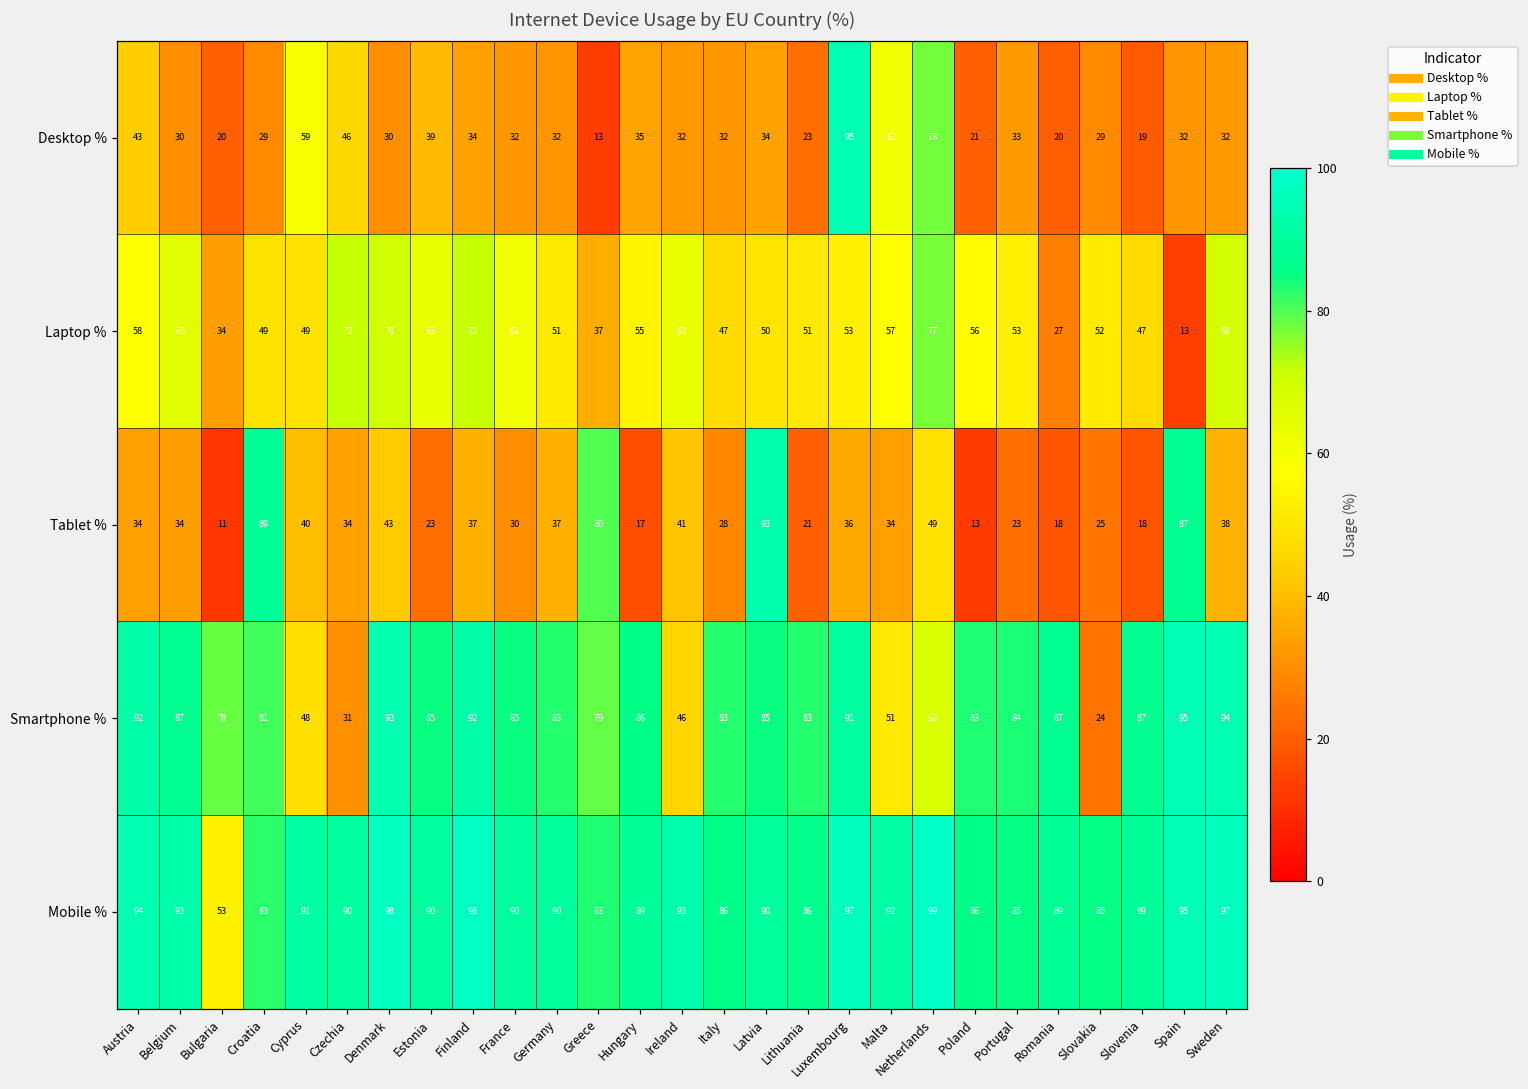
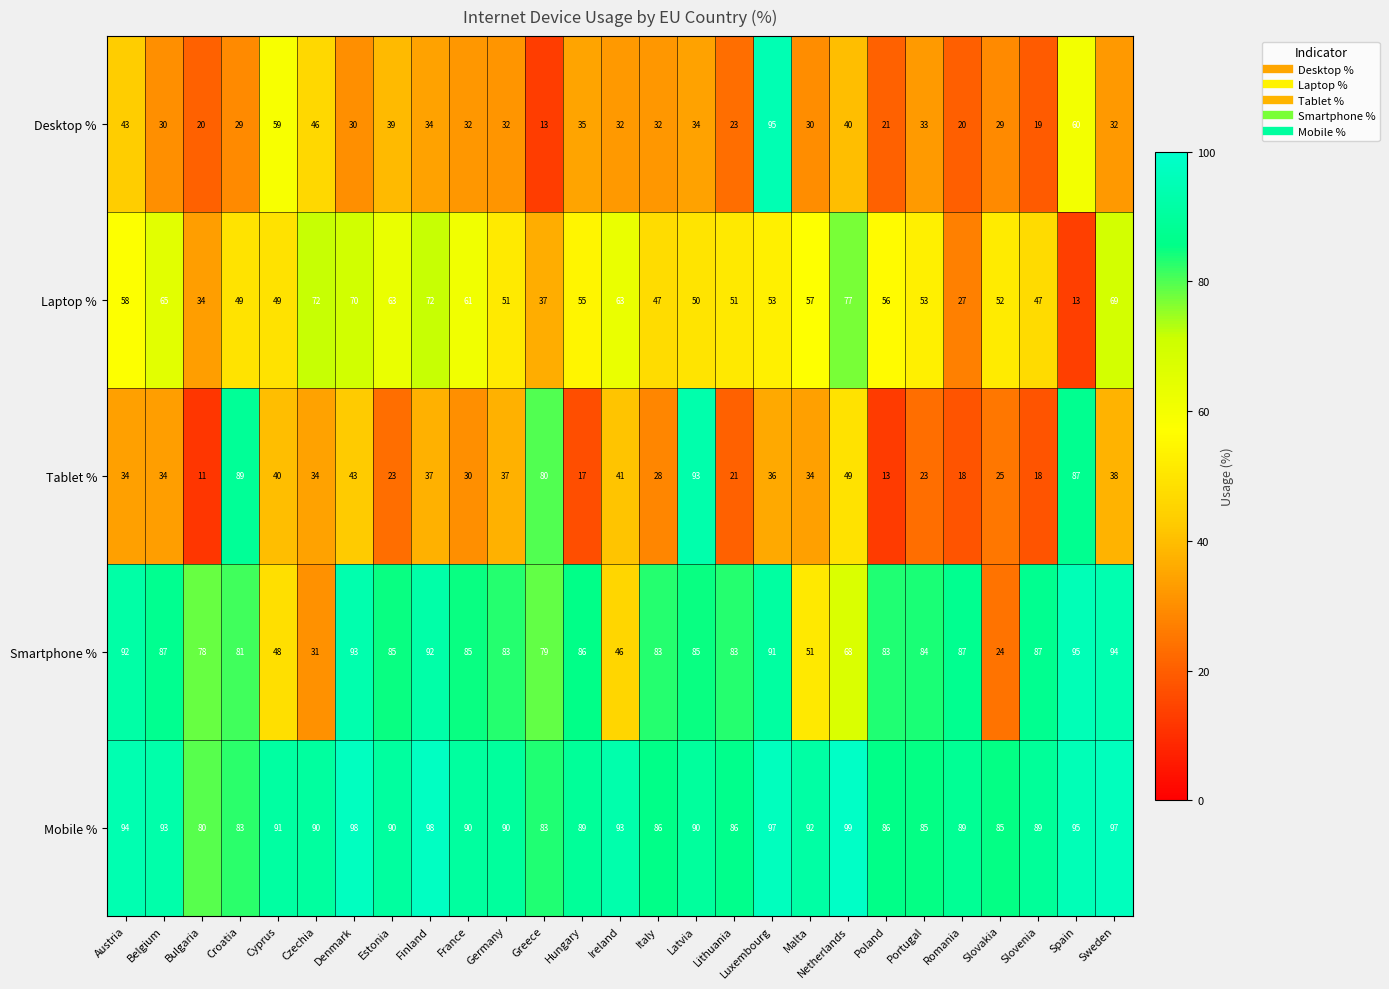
Desktop %, Malta: 61 -> 30
Desktop %, Netherlands: 78 -> 40
Desktop %, Spain: 32 -> 60
Mobile %, Bulgaria: 53 -> 80
